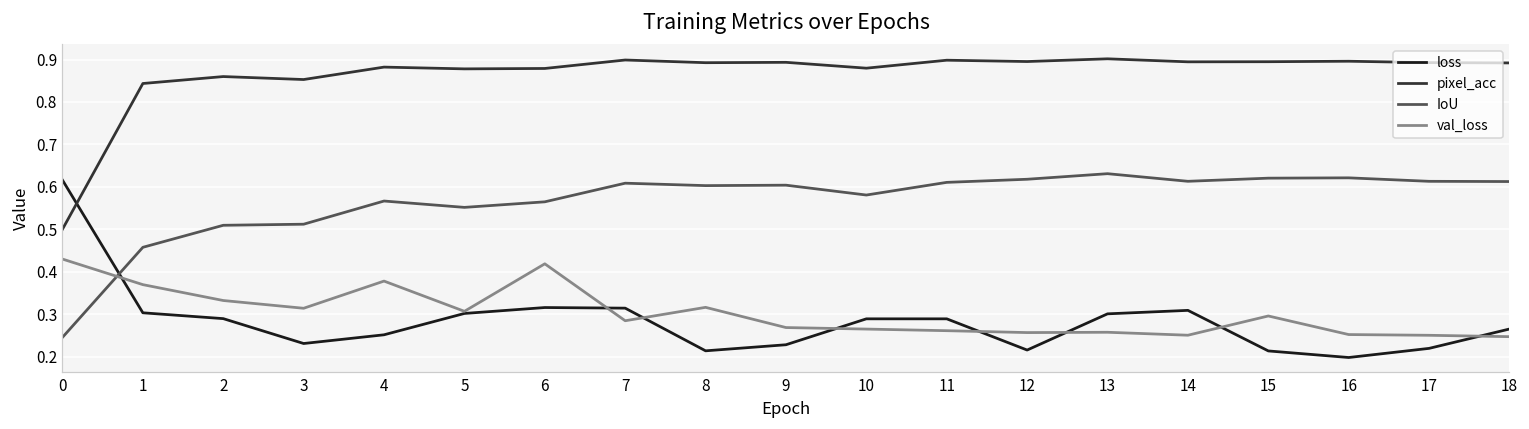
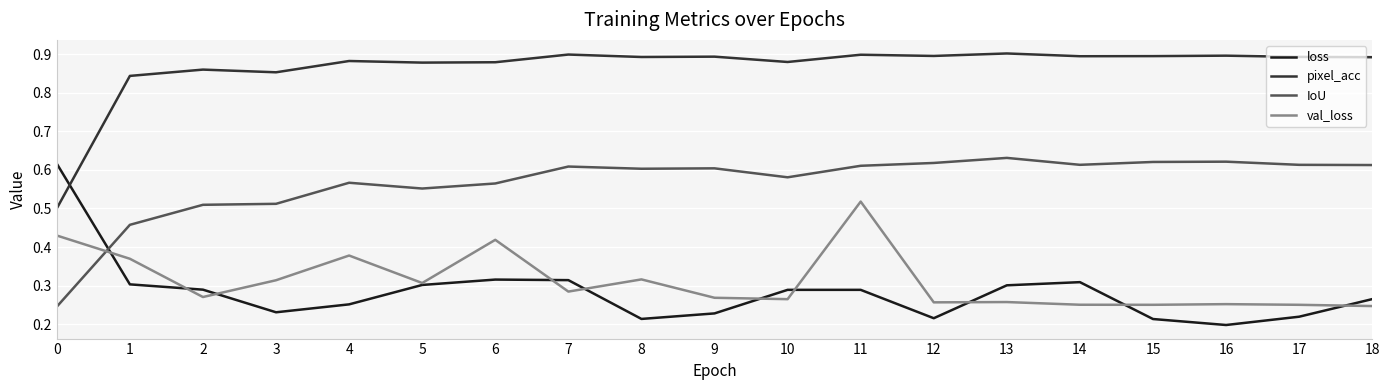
val_loss, 2: 0.33 -> 0.27
val_loss, 11: 0.26 -> 0.52
val_loss, 15: 0.30 -> 0.25
